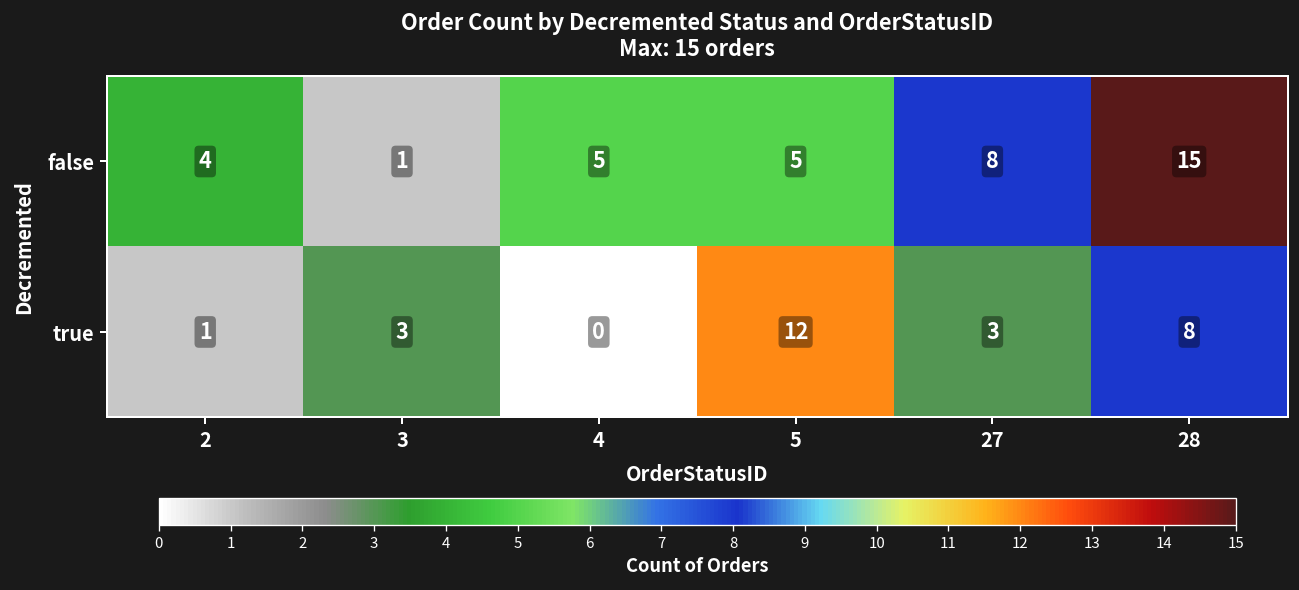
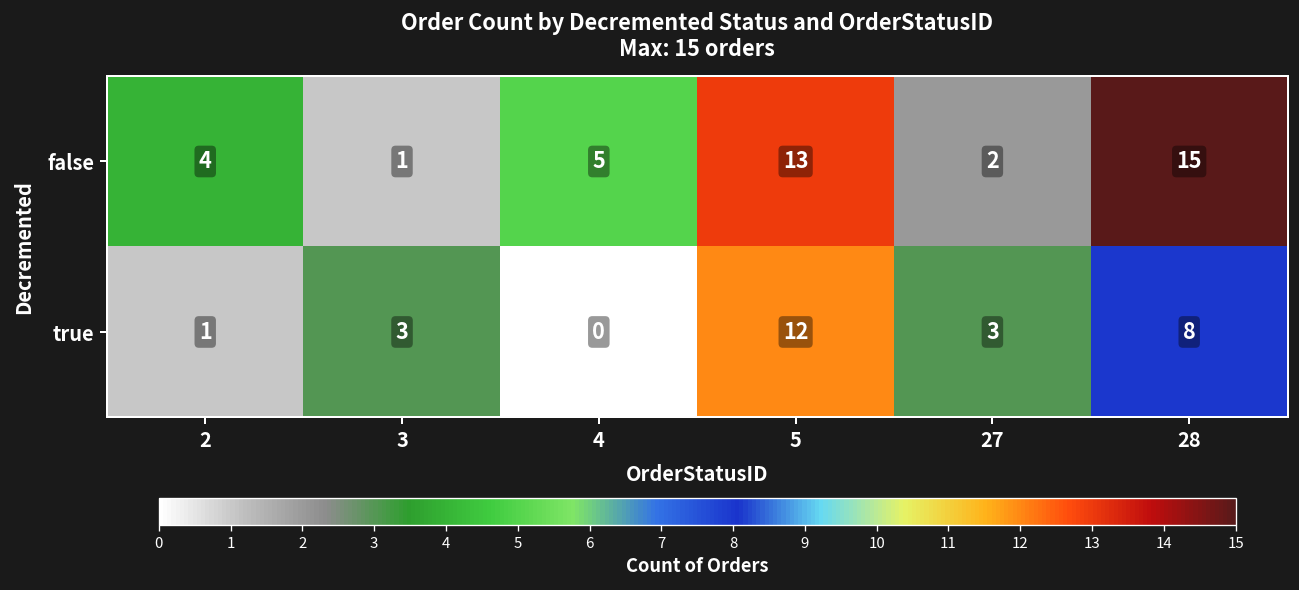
false, 5: 5 -> 13
false, 27: 8 -> 2
